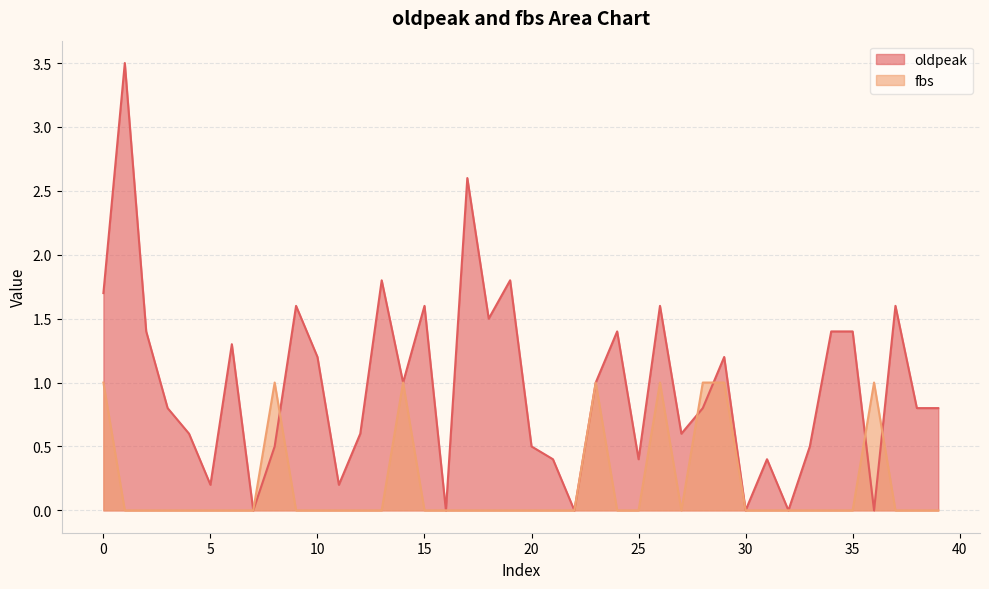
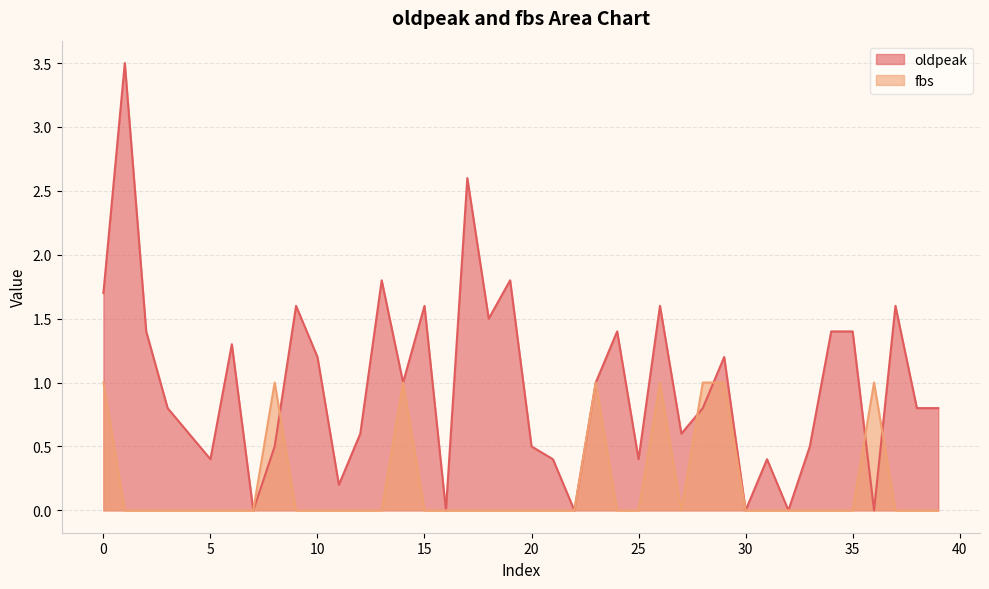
oldpeak, 5: 0.2 -> 0.4
